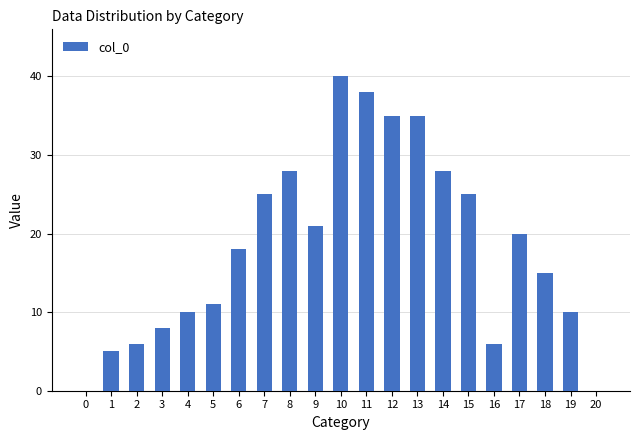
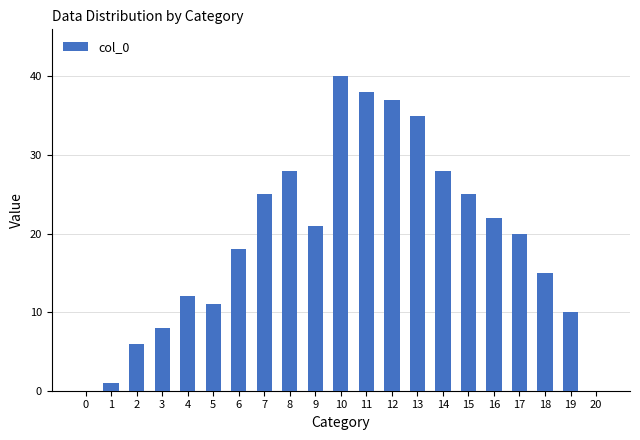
1: 5 -> 1
4: 10 -> 12
12: 35 -> 37
16: 6 -> 22
